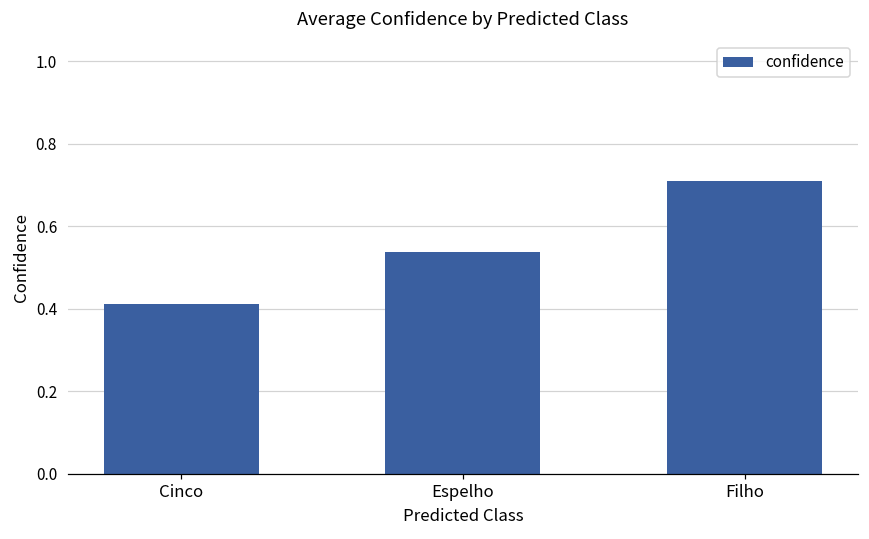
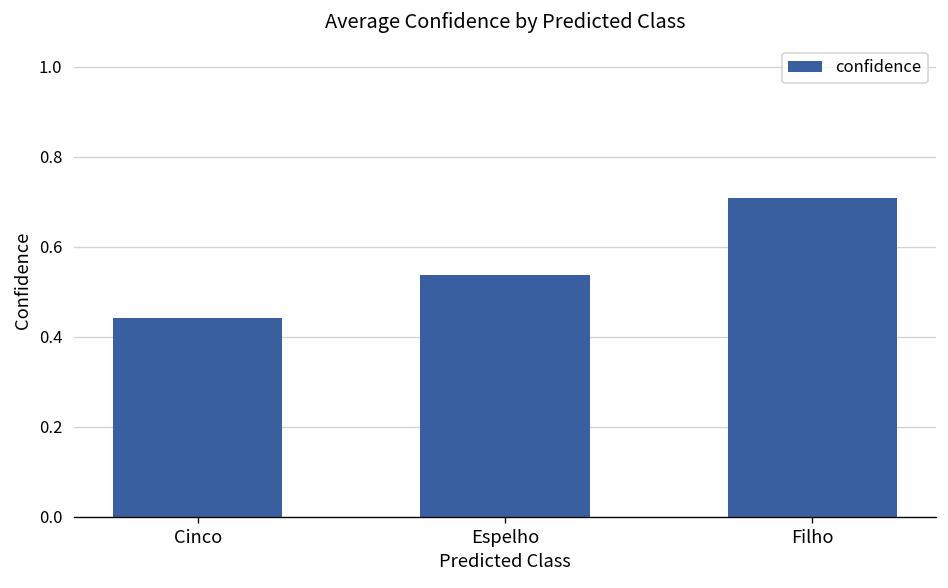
Cinco: 0.41 -> 0.44
